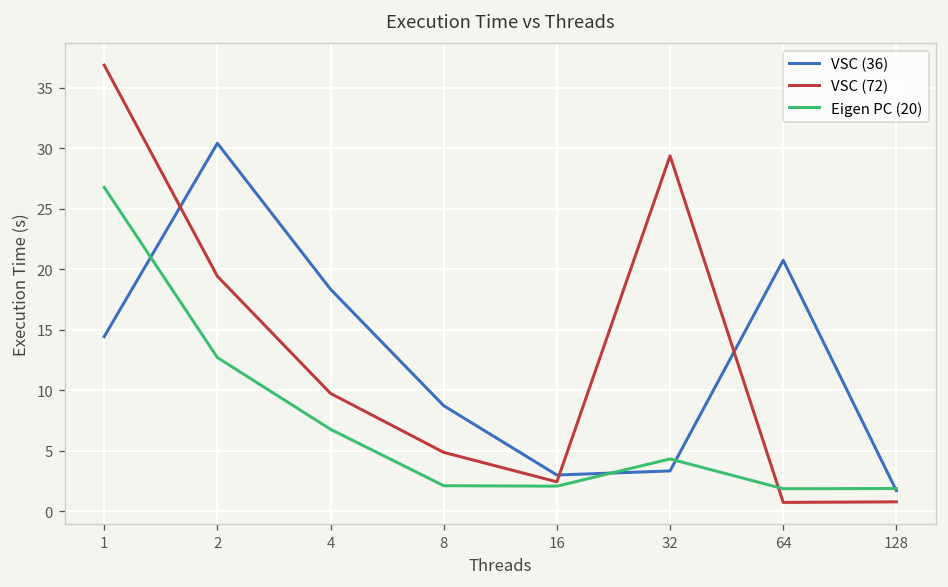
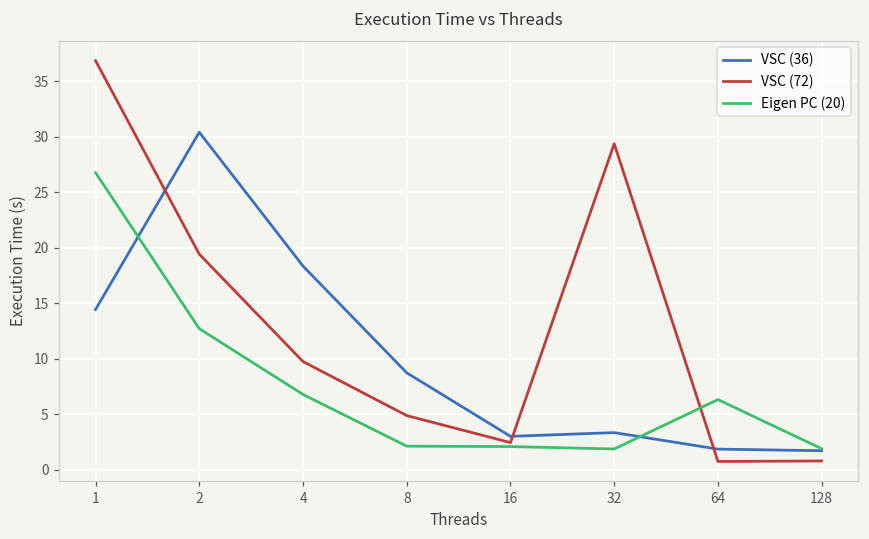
Eigen PC (20), 32: 4.3 -> 1.9
VSC (36), 64: 20.7 -> 1.9
Eigen PC (20), 64: 1.9 -> 6.3
